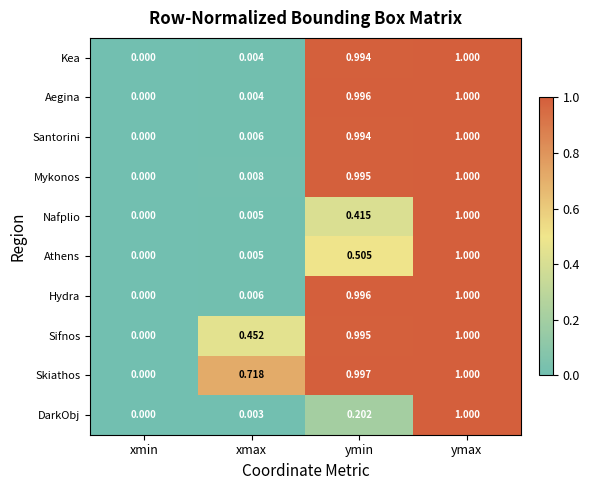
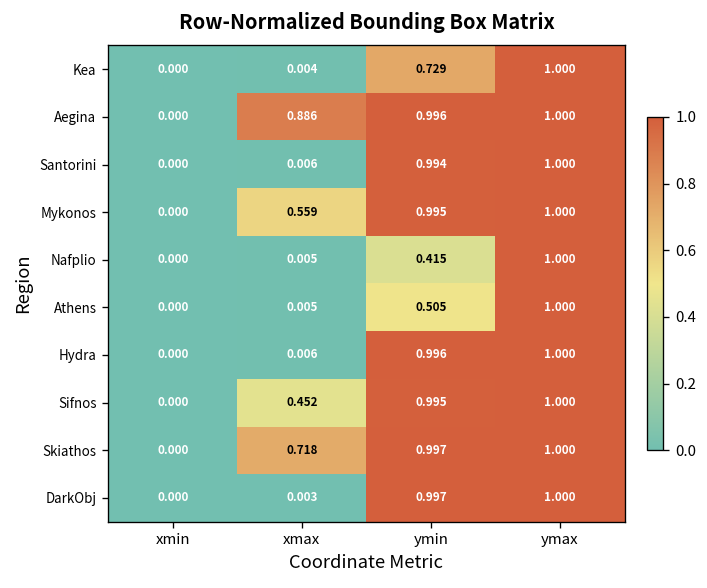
Kea, ymin: 0.994 -> 0.729
Aegina, xmax: 0.004 -> 0.886
Mykonos, xmax: 0.008 -> 0.559
DarkObj, ymin: 0.202 -> 0.997
